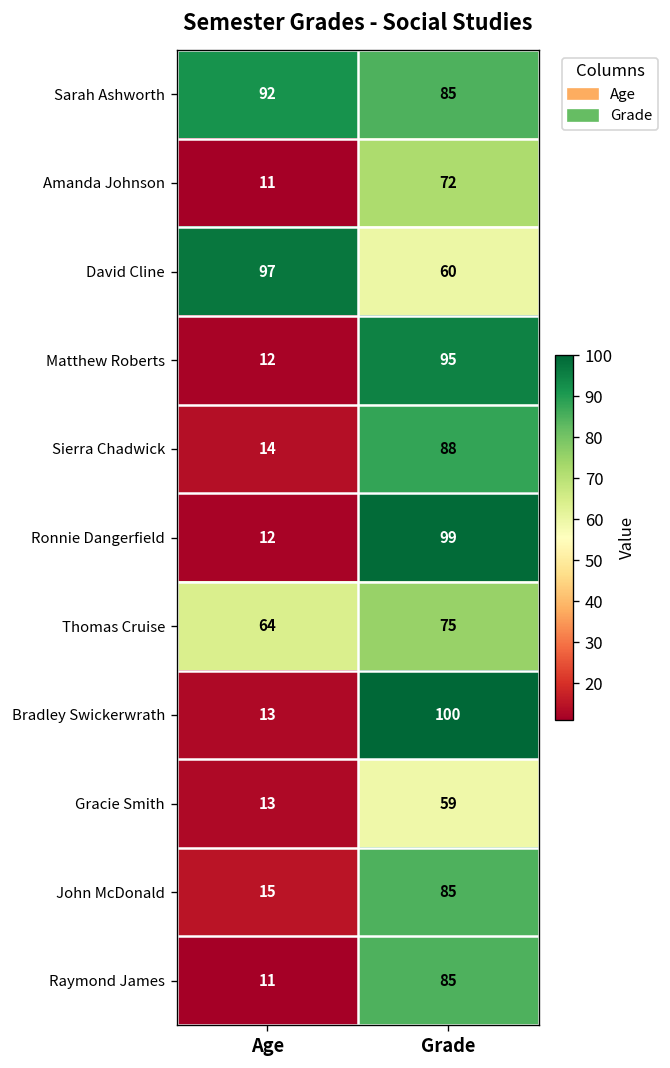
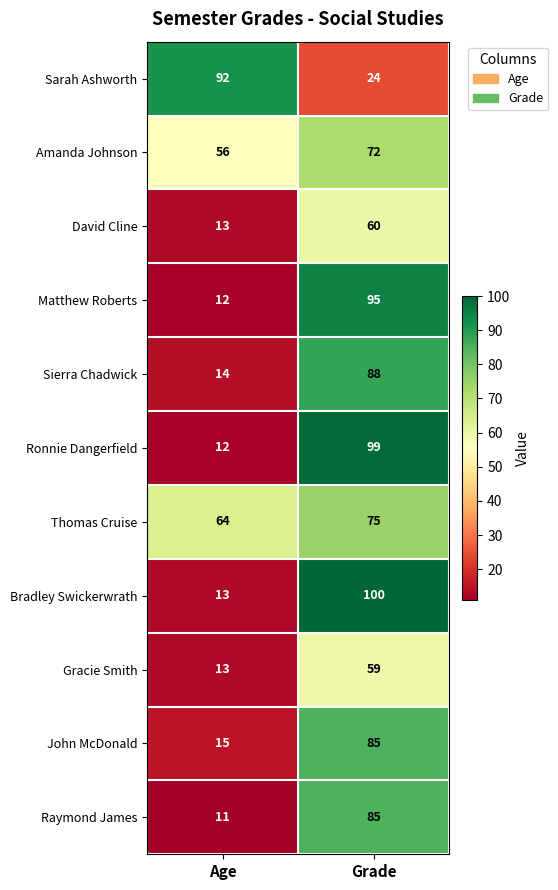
Sarah Ashworth, Grade: 85 -> 24
Amanda Johnson, Age: 11 -> 56
David Cline, Age: 97 -> 13
